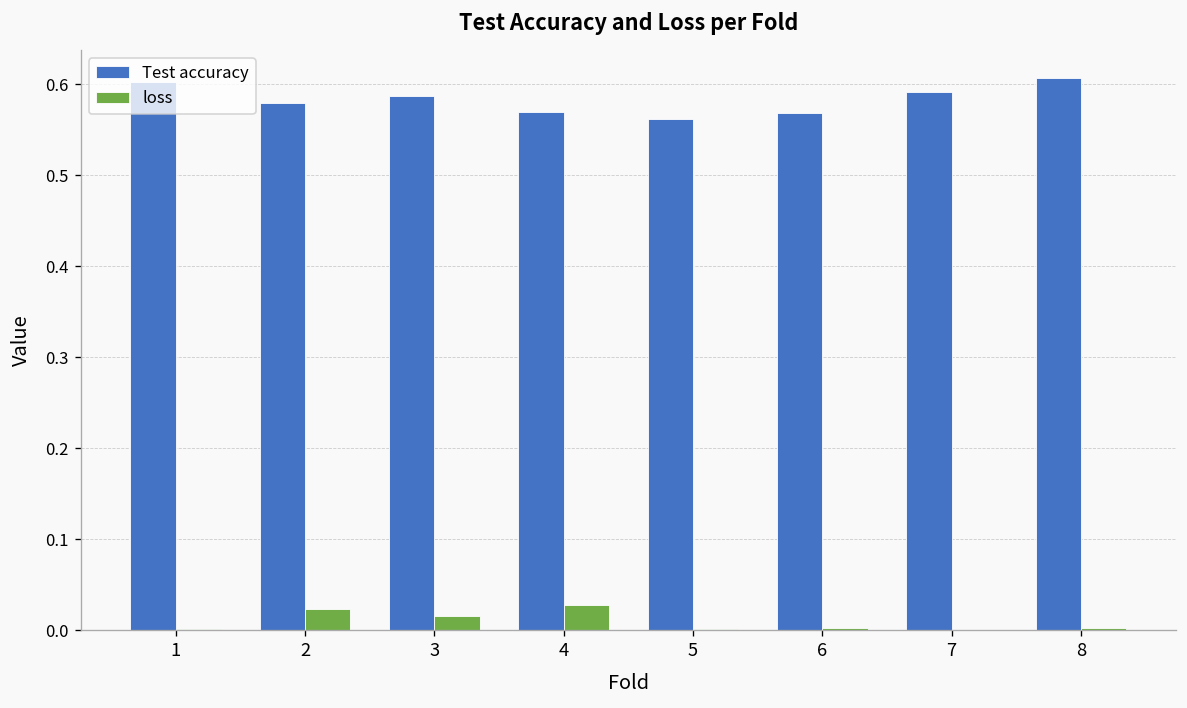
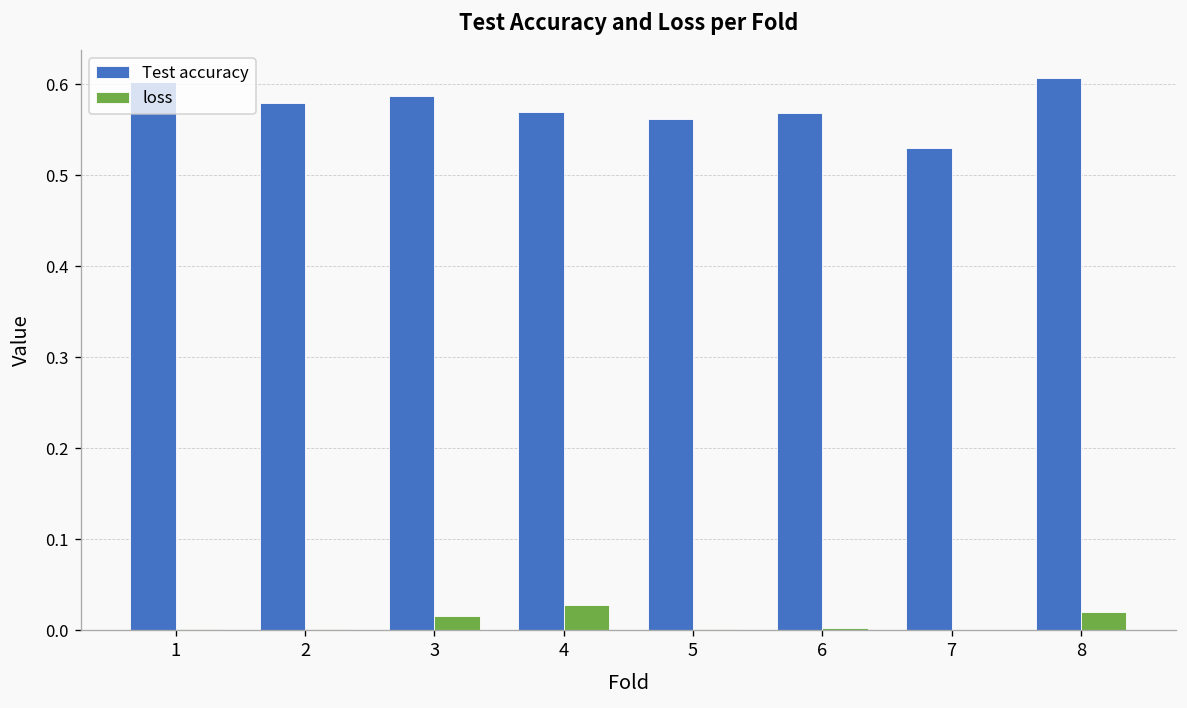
loss, 2: 0.02 -> 0.00
Test accuracy, 7: 0.59 -> 0.53
loss, 8: 0.00 -> 0.02
